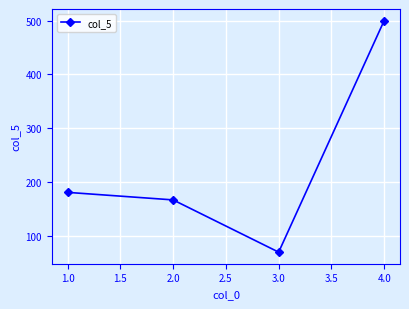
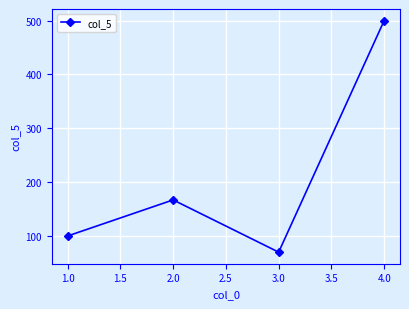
1.0: 180 -> 100
